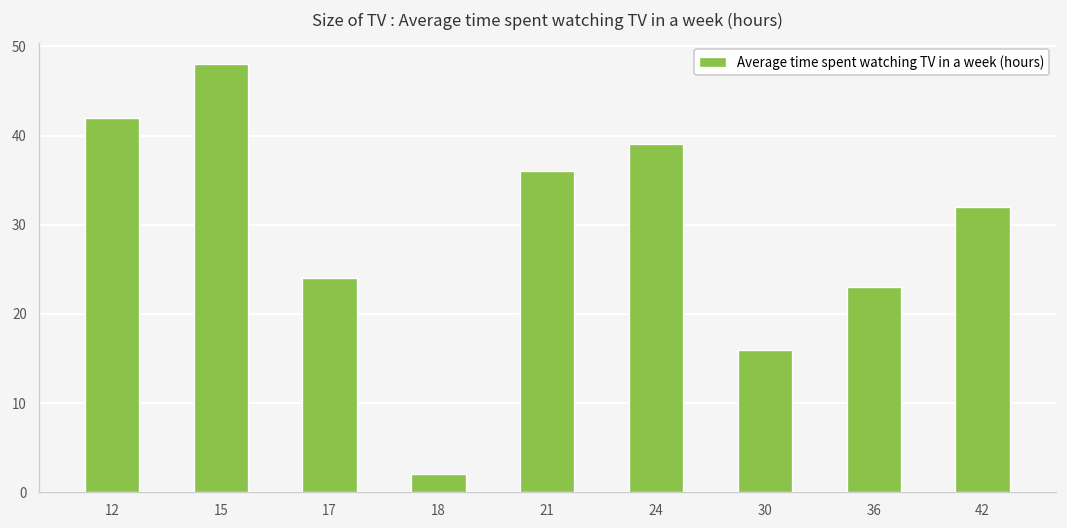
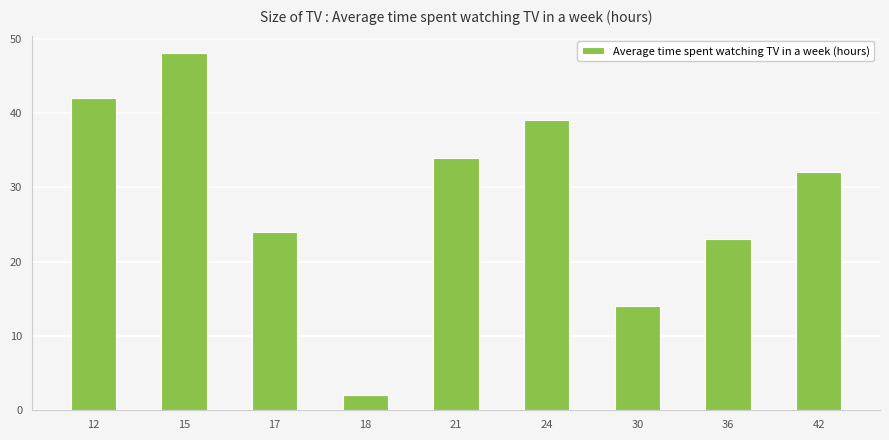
21: 36 -> 34
30: 16 -> 14
